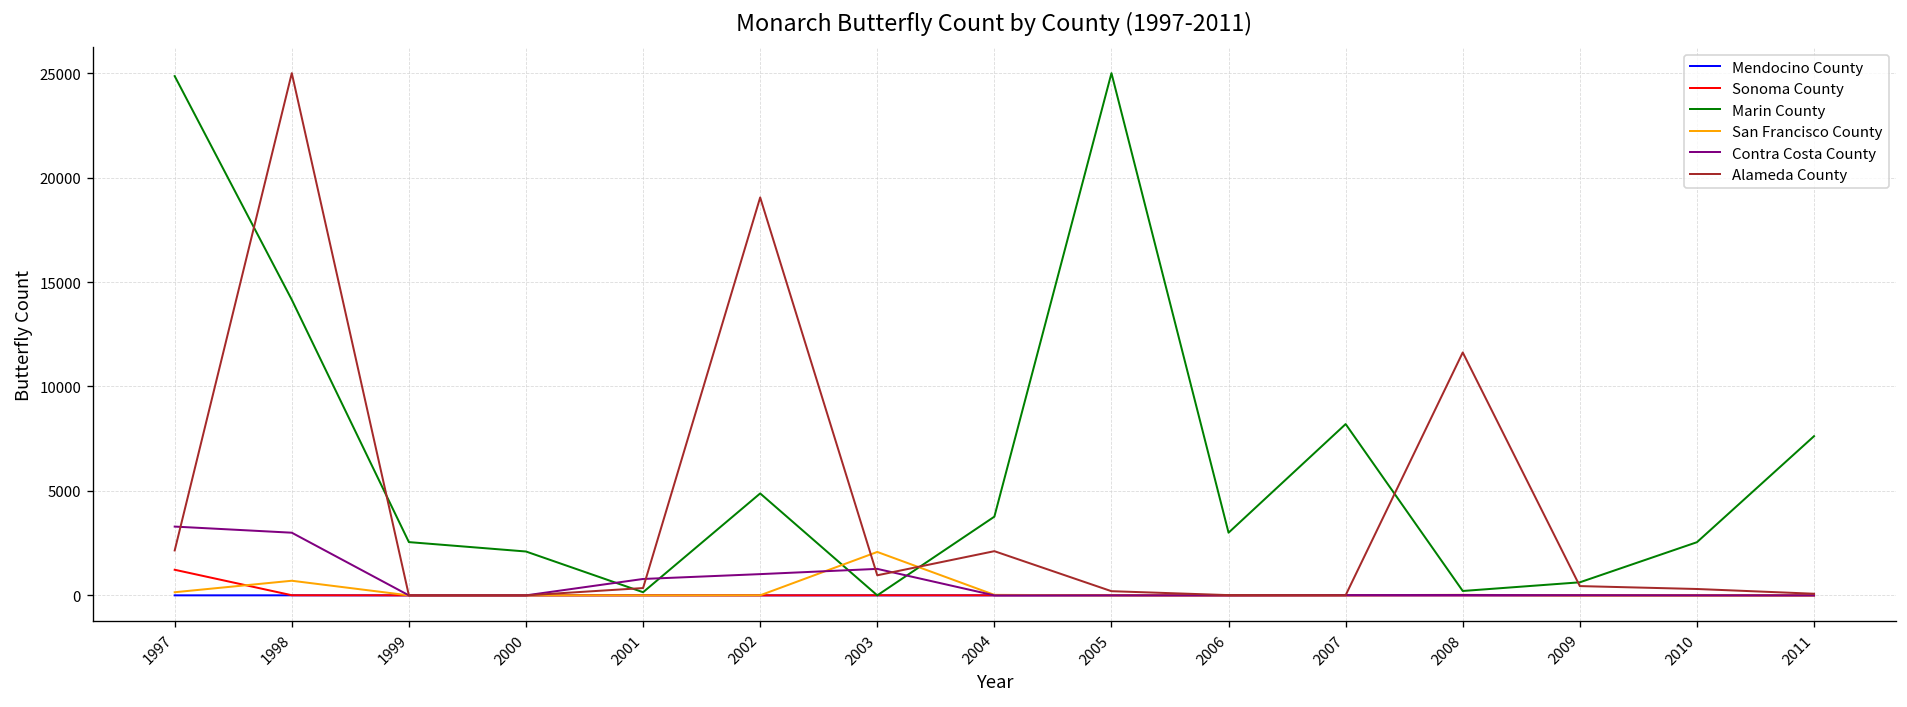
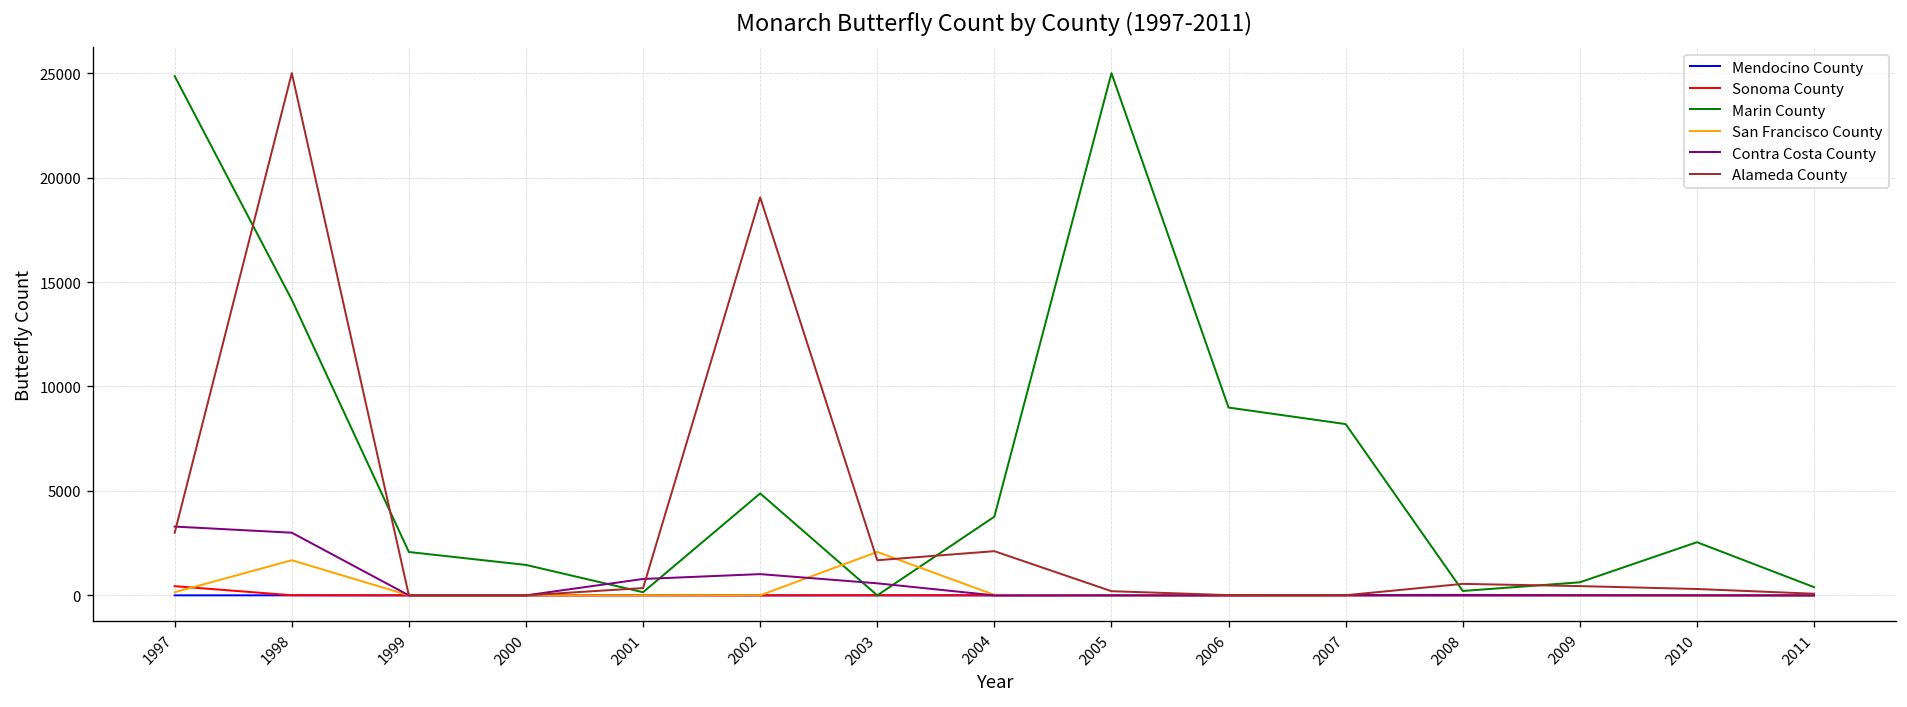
Sonoma County, 1997: 1200 -> 400
Alameda County, 1997: 2200 -> 3000
San Francisco County, 1998: 700 -> 1700
Marin County, 1999: 2600 -> 2100
Marin County, 2000: 2100 -> 1500
Contra Costa County, 2003: 1300 -> 600
Alameda County, 2003: 1000 -> 1700
Marin County, 2006: 3000 -> 9000
Alameda County, 2008: 11600 -> 600
Marin County, 2011: 7600 -> 400
